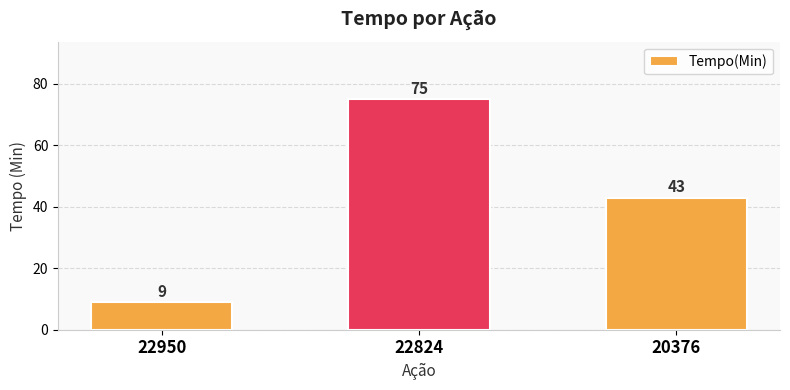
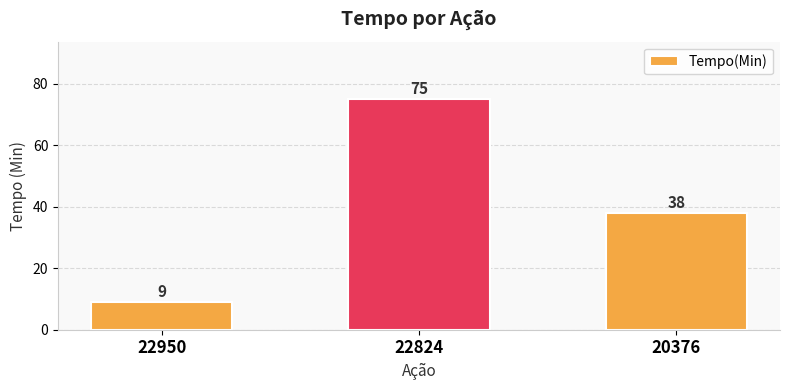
20376: 43 -> 38
